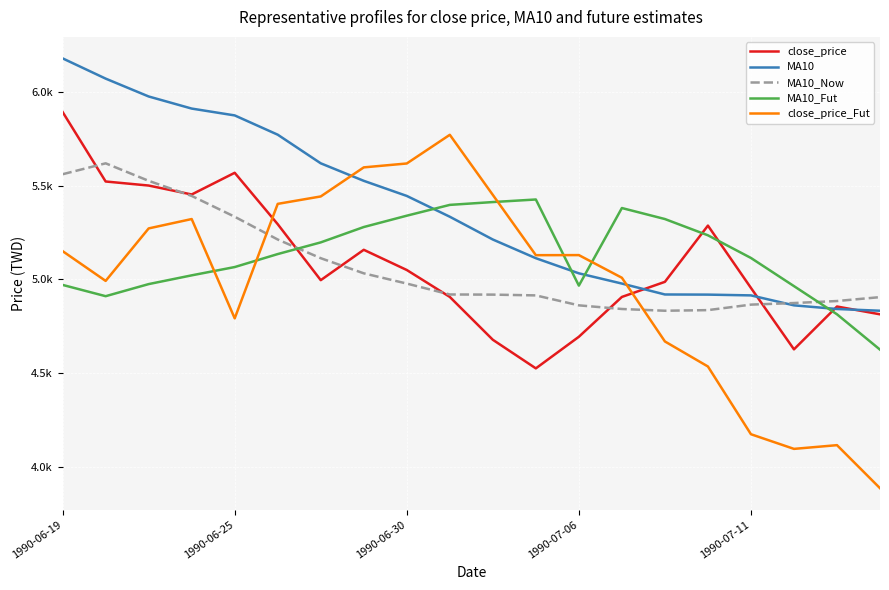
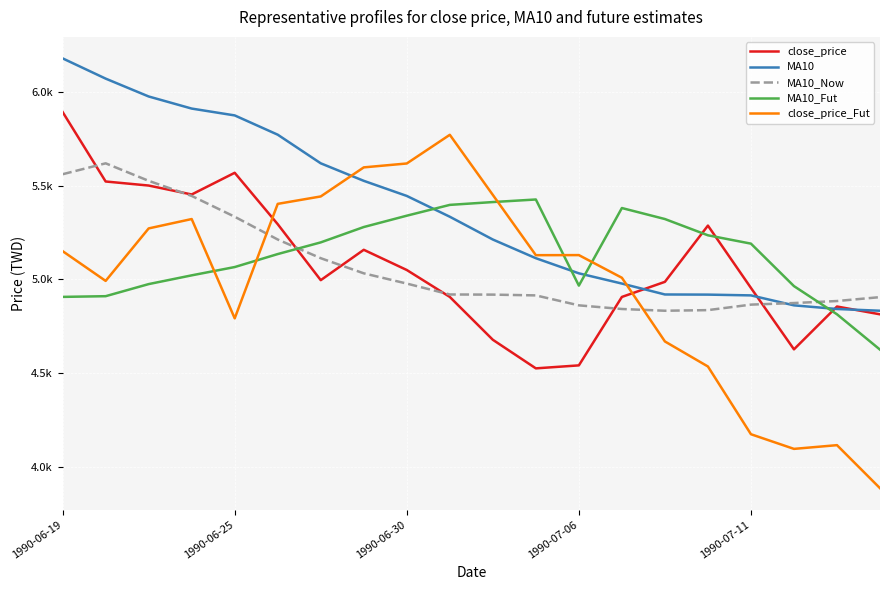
MA10_Fut, 1990-06-19: 4970 -> 4910
close_price, 1990-07-06: 4690 -> 4540
MA10_Fut, 1990-07-11: 5110 -> 5190
